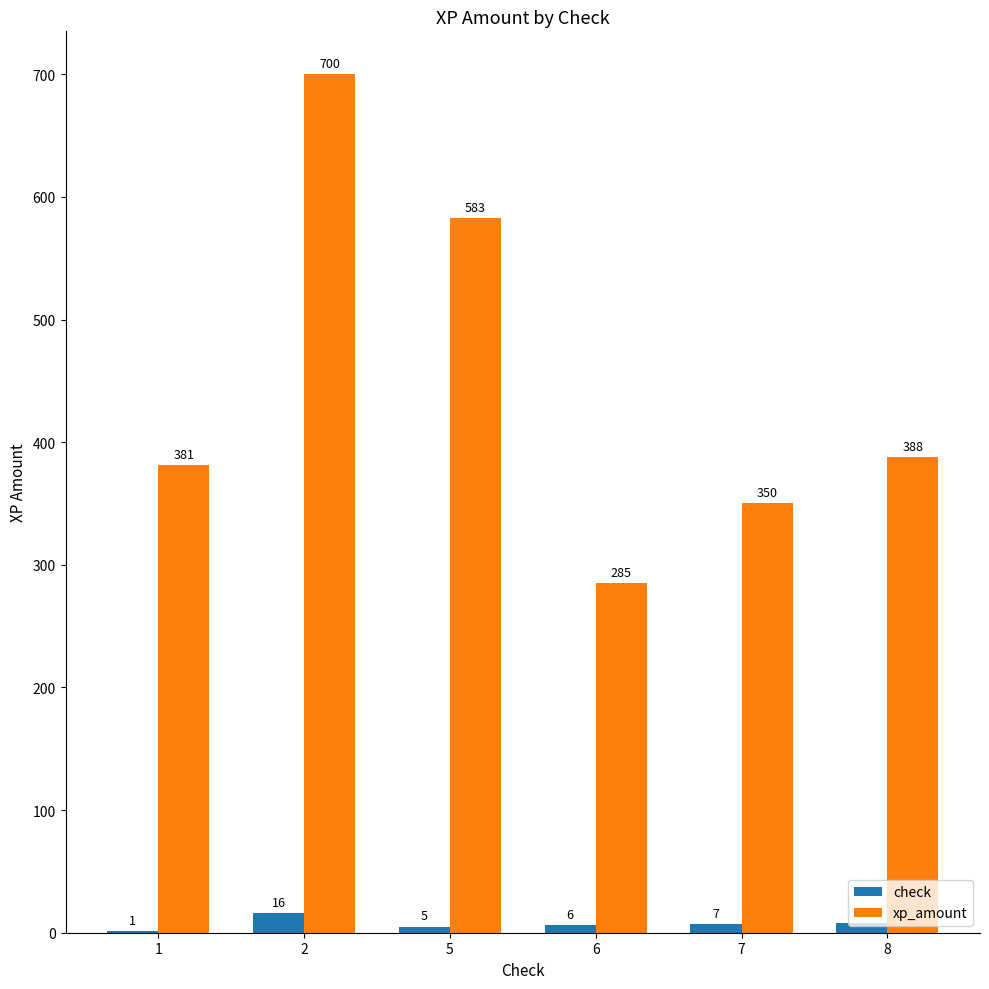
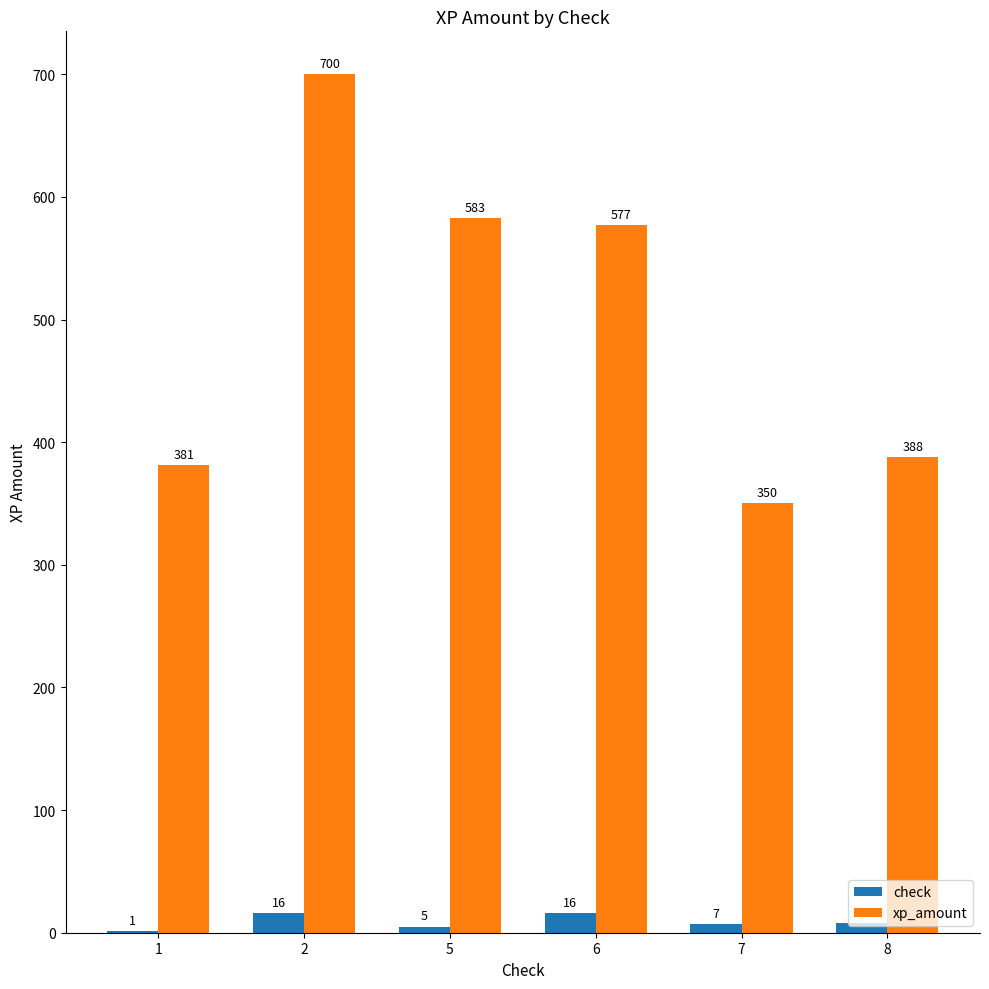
check, 6: 6 -> 16
xp_amount, 6: 285 -> 577
